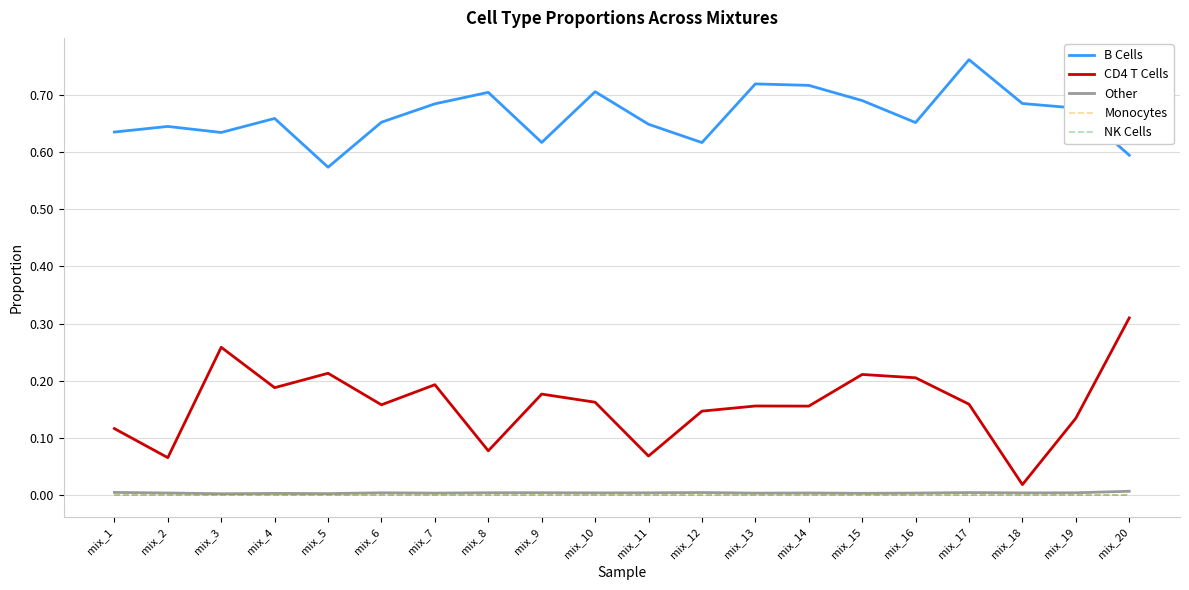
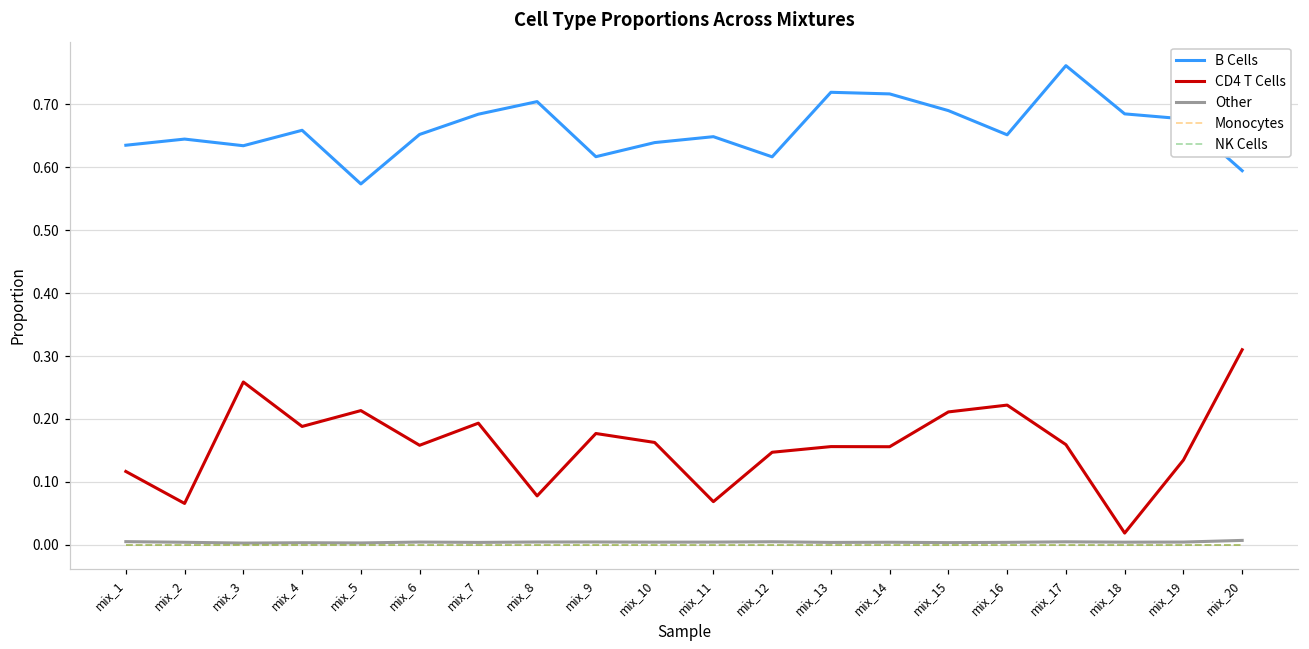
B Cells, mix_10: 0.71 -> 0.64
CD4 T Cells, mix_16: 0.21 -> 0.22
